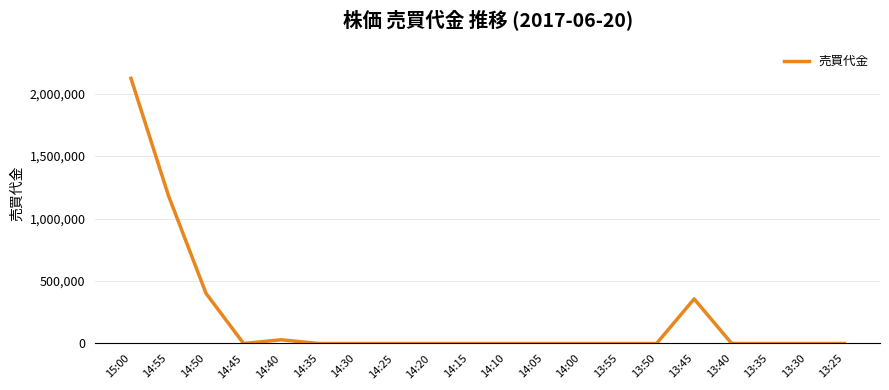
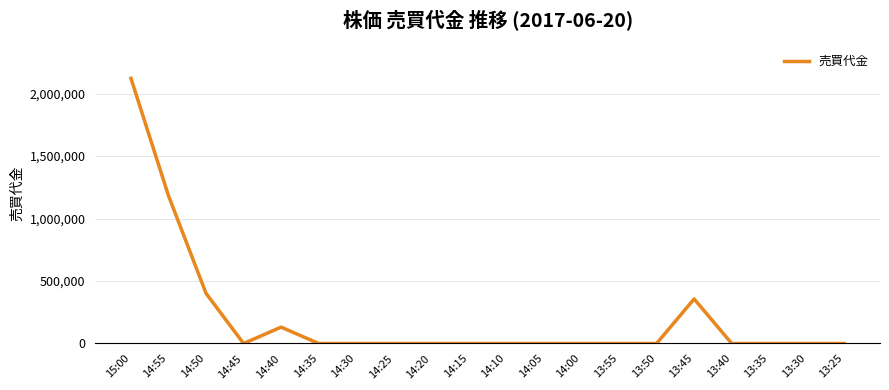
14:40: 30,000 -> 130,000
